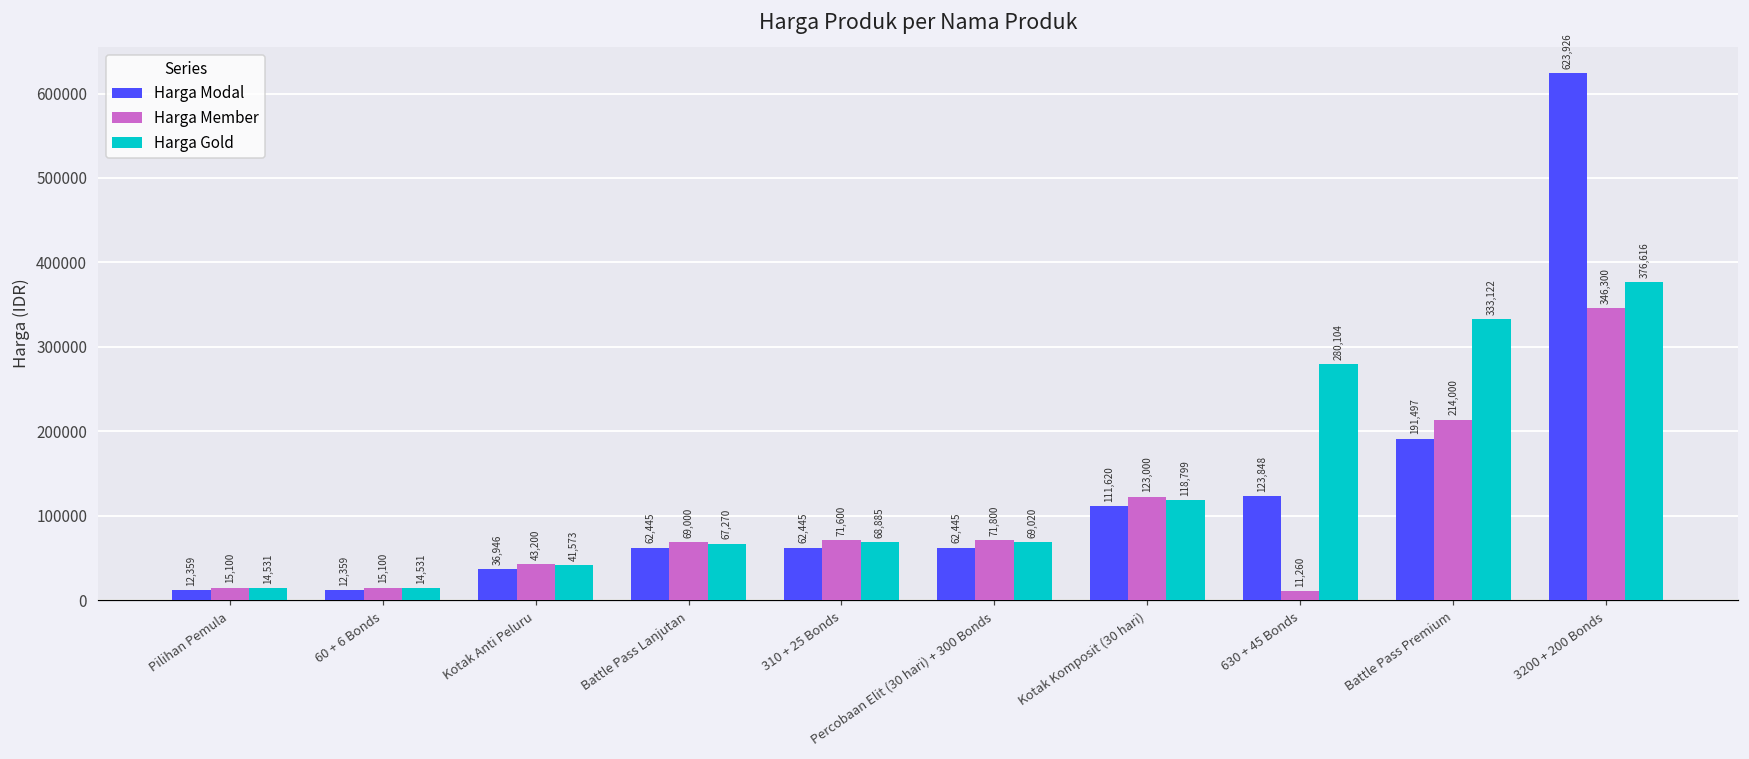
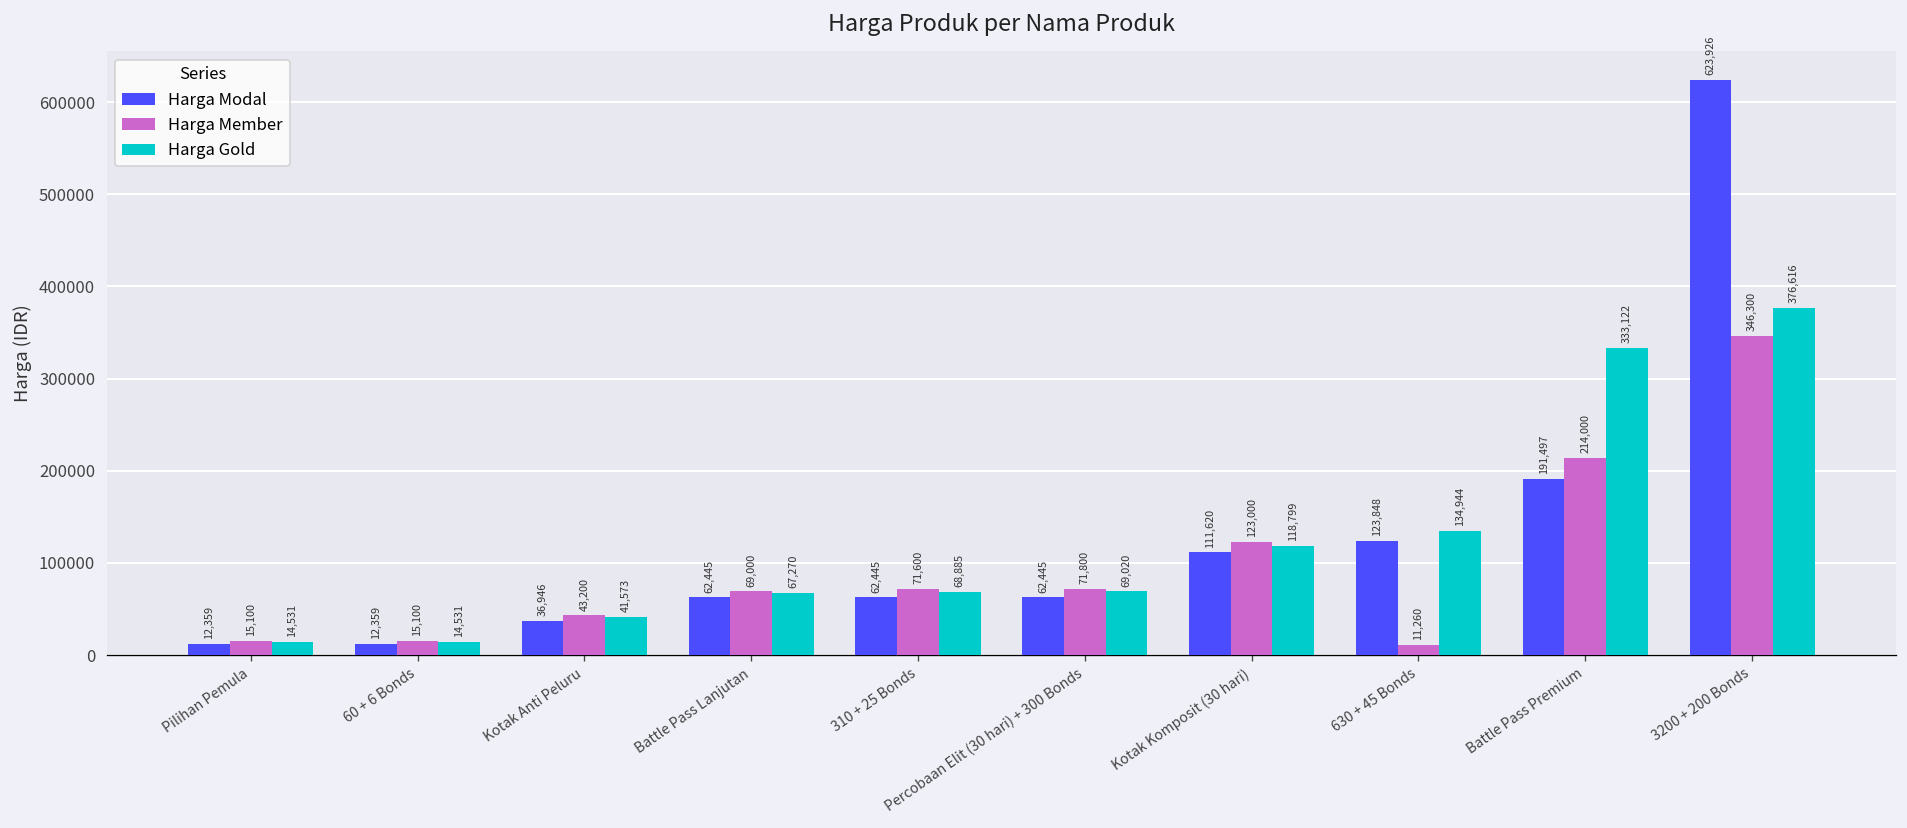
Harga Gold, 630 + 45 Bonds: 280,104 -> 134,944
